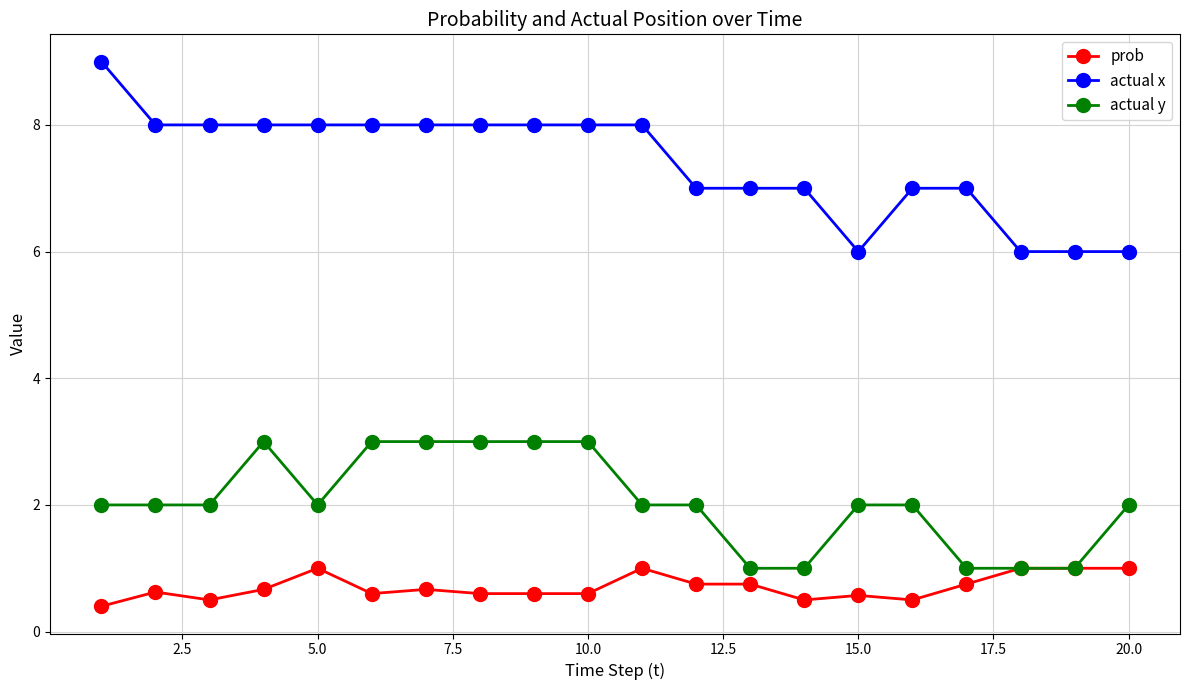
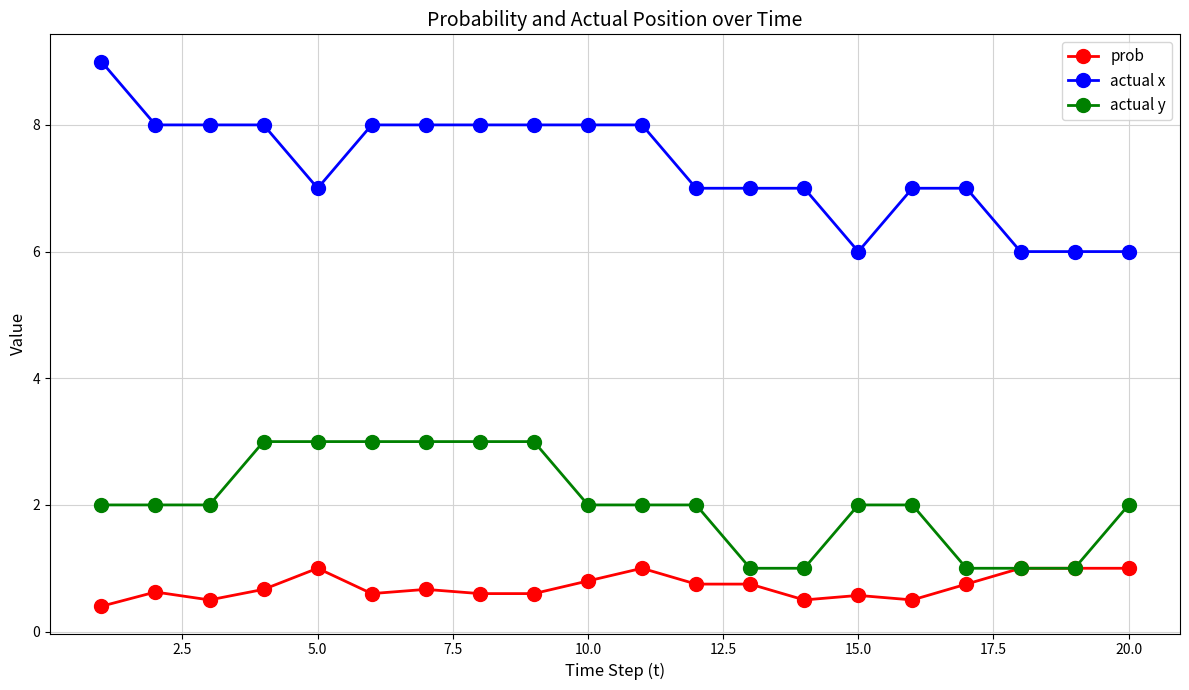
actual x, 5.0: 8 -> 7
actual y, 5.0: 2 -> 3
prob, 10.0: 0.6 -> 0.8
actual y, 10.0: 3 -> 2
